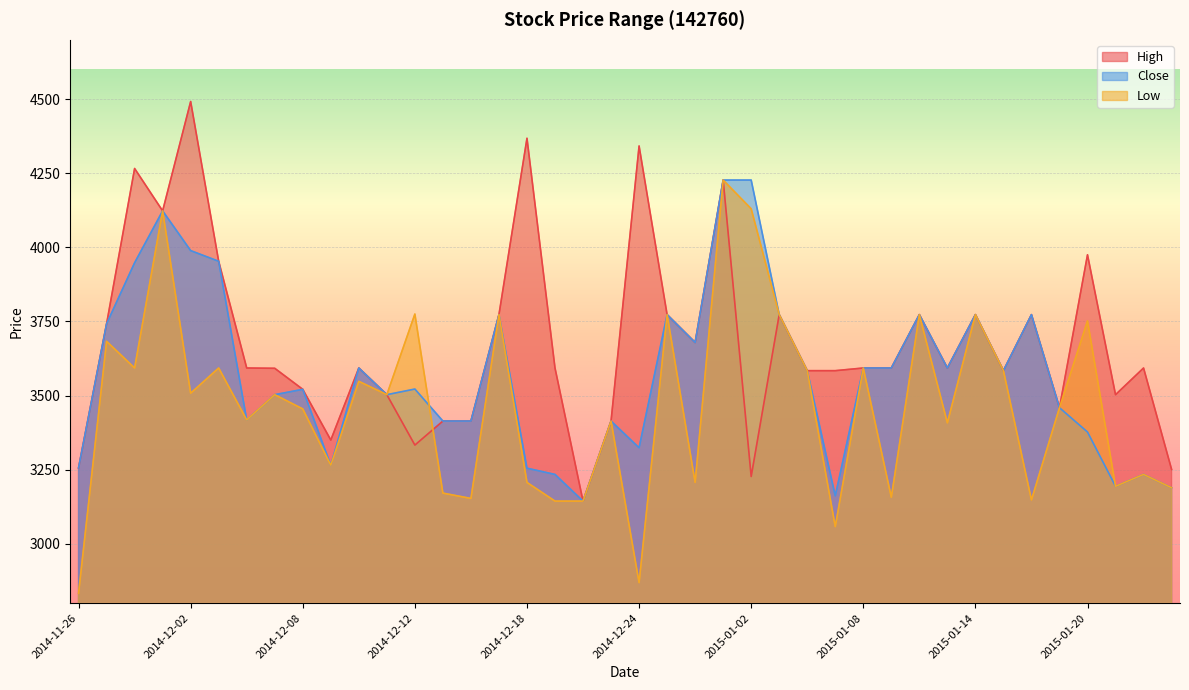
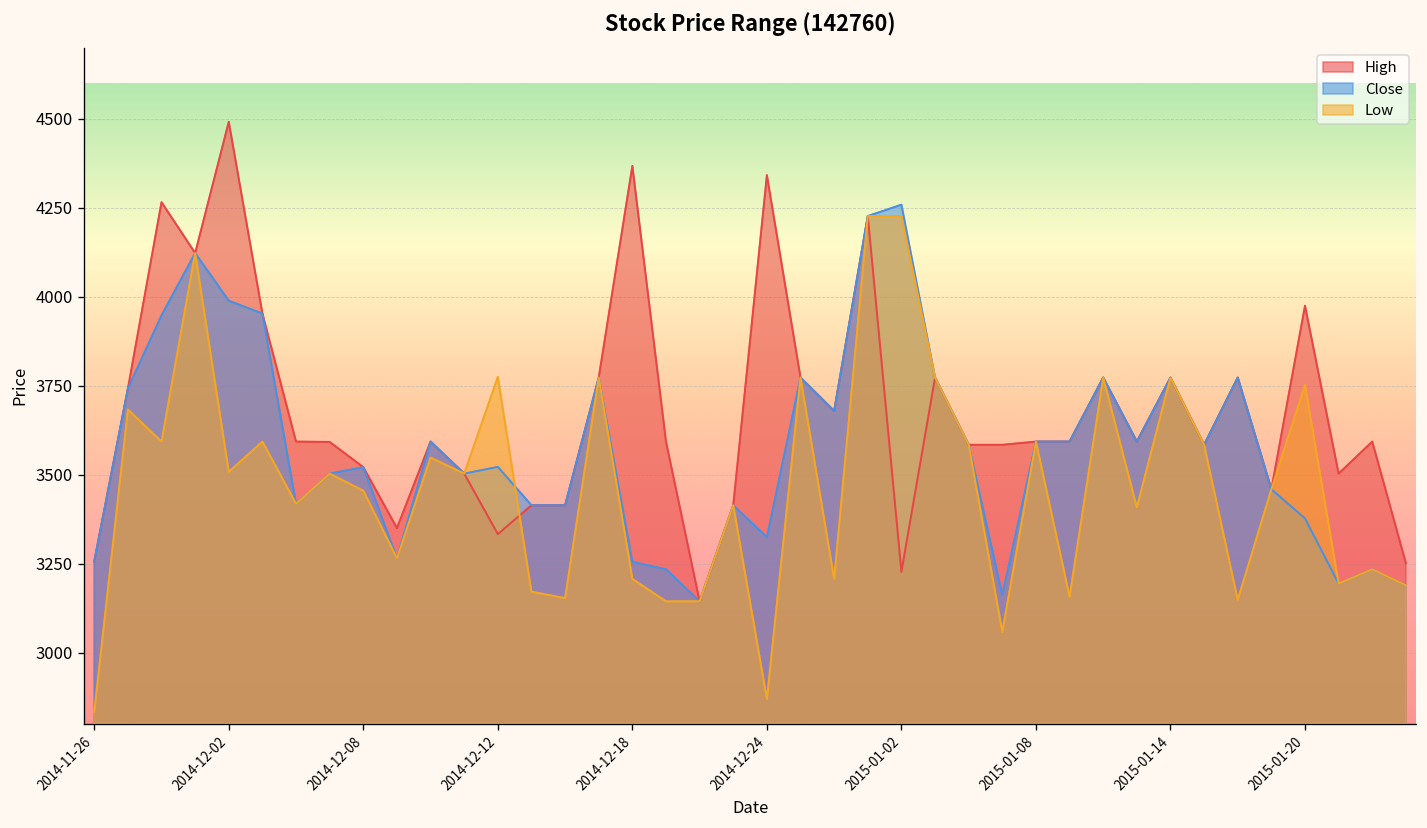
Close, 2015-01-02: 4230 -> 4260
Low, 2015-01-02: 4130 -> 4230
